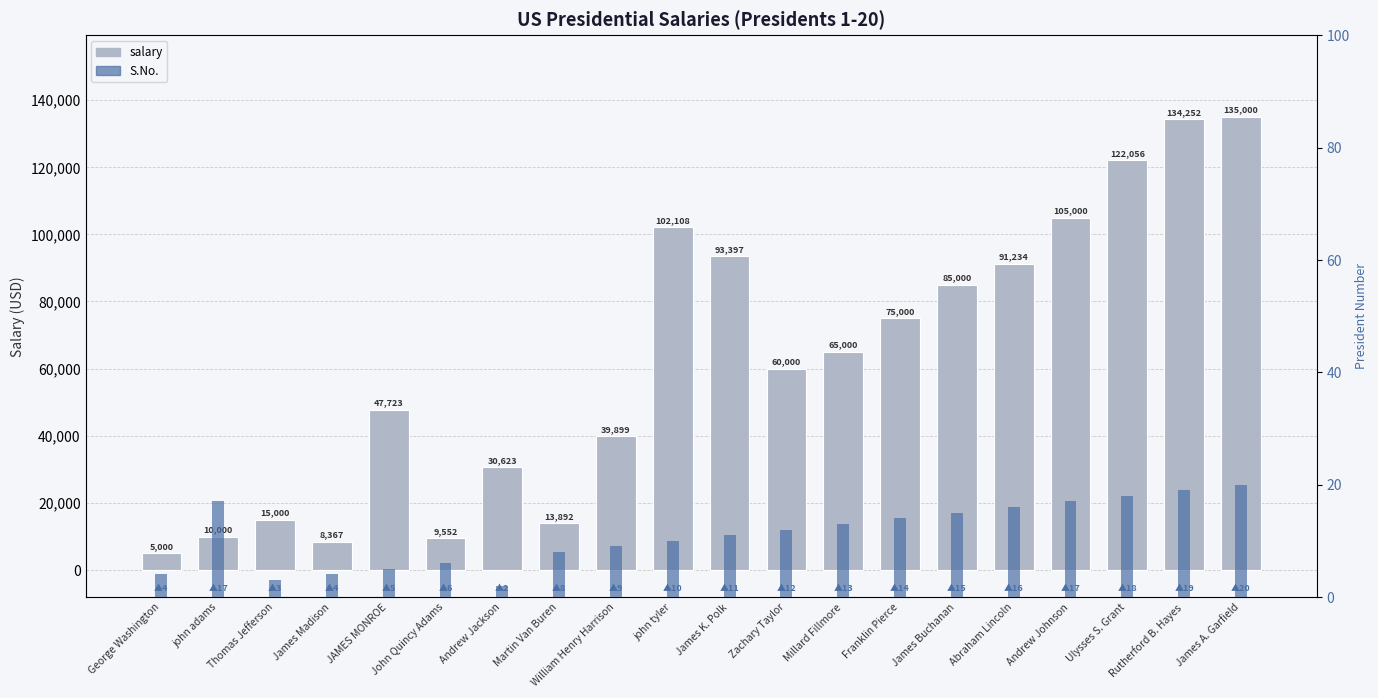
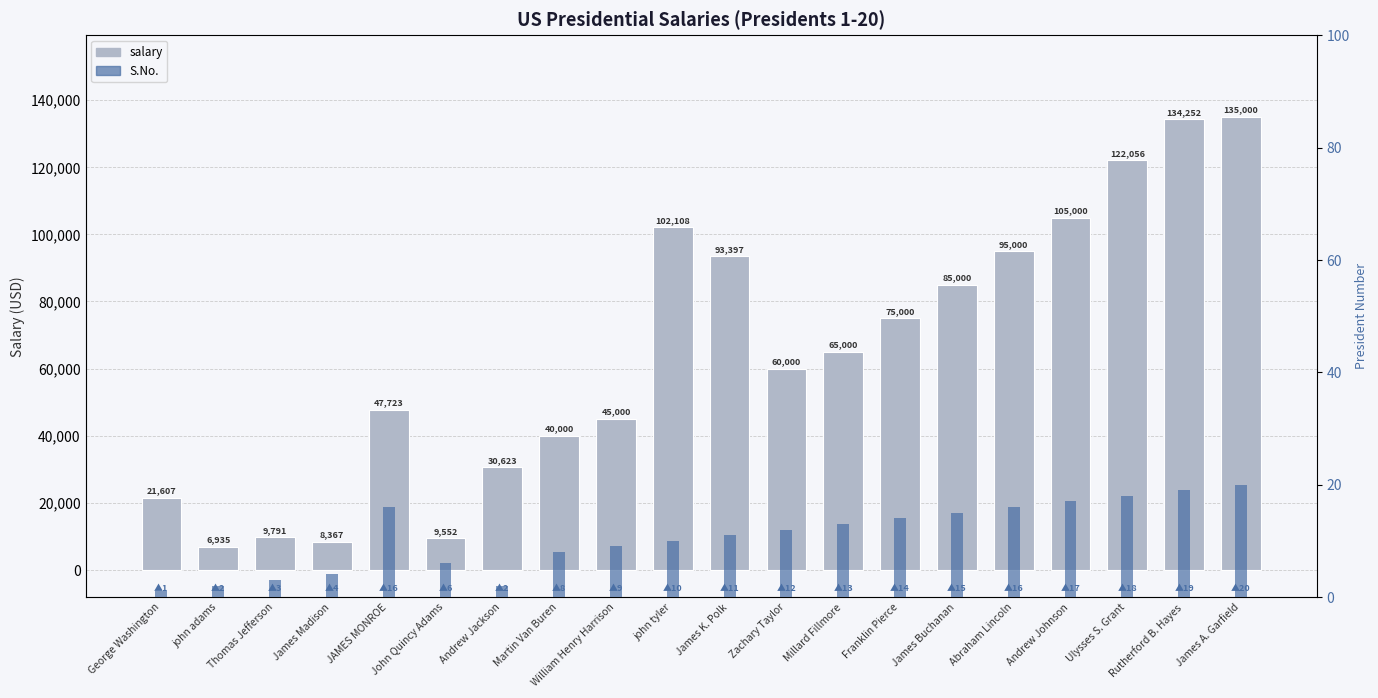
salary, George Washington: 5,000 -> 21,607
salary, john adams: 10,000 -> 6,935
salary, Thomas Jefferson: 15,000 -> 9,791
salary, Martin Van Buren: 13,892 -> 40,000
salary, William Henry Harrison: 39,899 -> 45,000
salary, Abraham Lincoln: 91,234 -> 95,000
S.No., George Washington: 4 -> 1
S.No., john adams: 17 -> 2
S.No., JAMES MONROE: 5 -> 16
